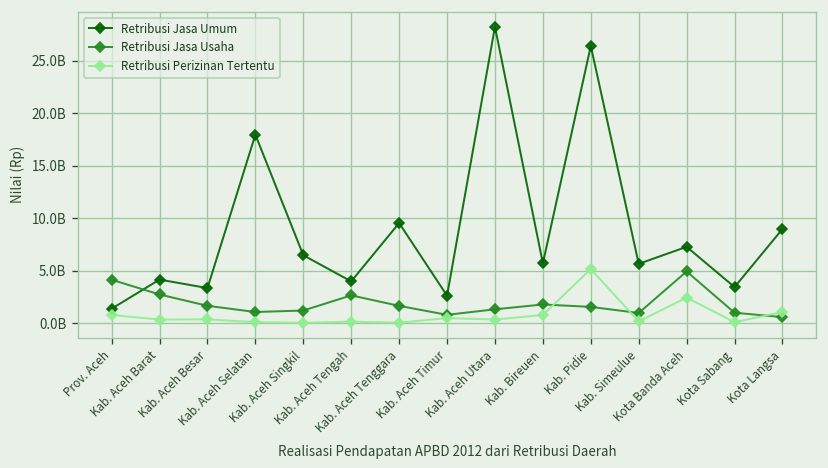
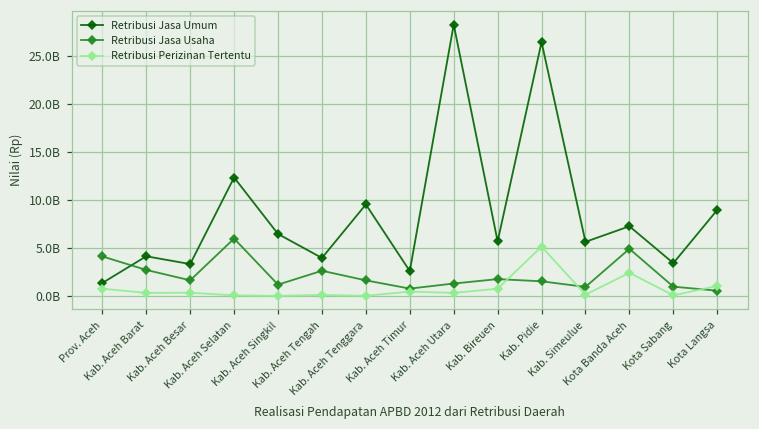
Retribusi Jasa Umum, Kab. Aceh Selatan: 18000000000 -> 12000000000
Retribusi Jasa Usaha, Kab. Aceh Selatan: 1000000000 -> 6000000000
